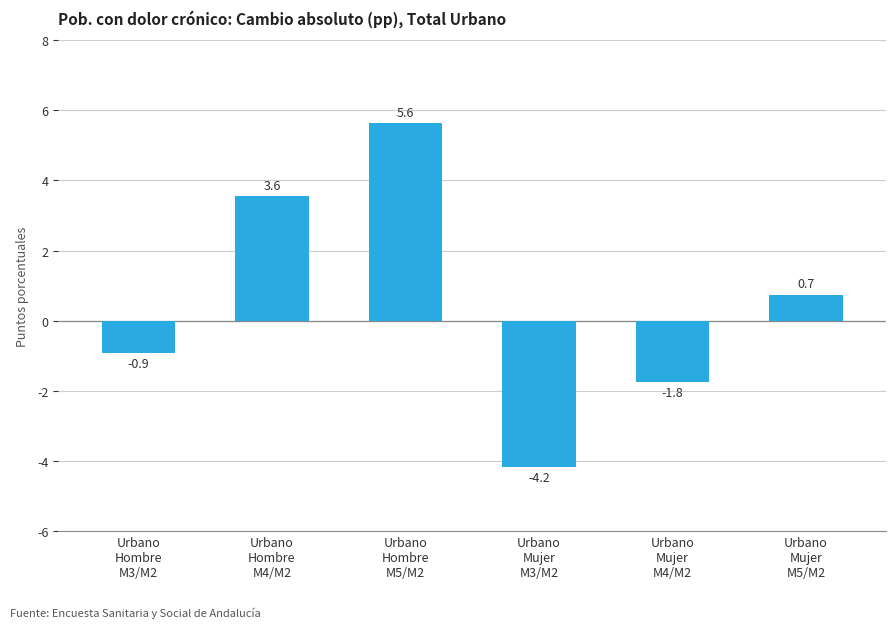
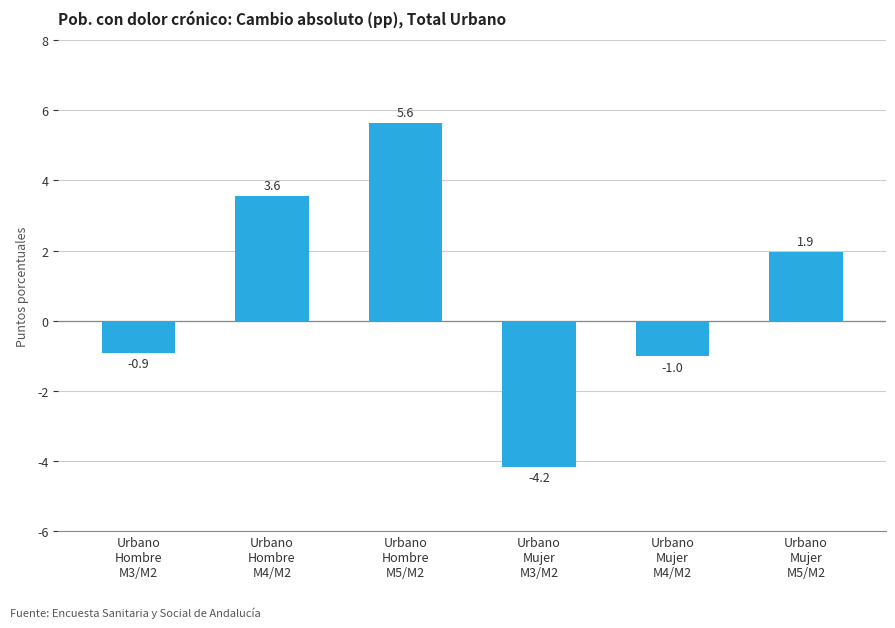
Urbano Mujer M4/M2: -1.8 -> -1.0
Urbano Mujer M5/M2: 0.7 -> 1.9
